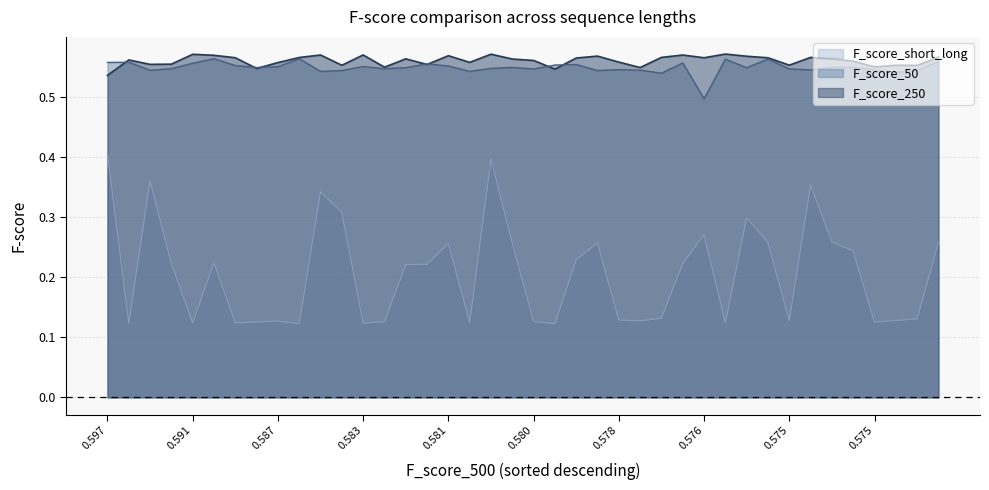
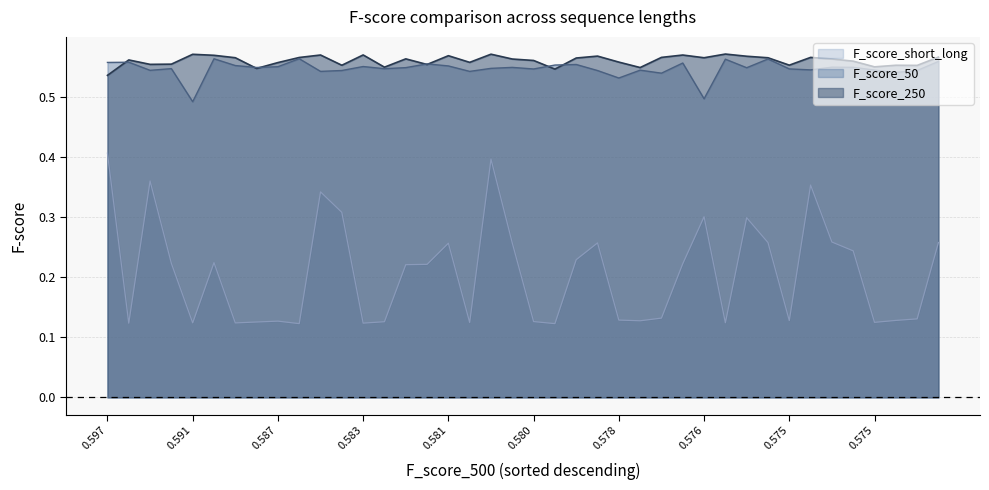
F_score_50, 0.591: 0.56 -> 0.49
F_score_50, 0.578: 0.55 -> 0.53
F_score_short_long, 0.576: 0.27 -> 0.30
